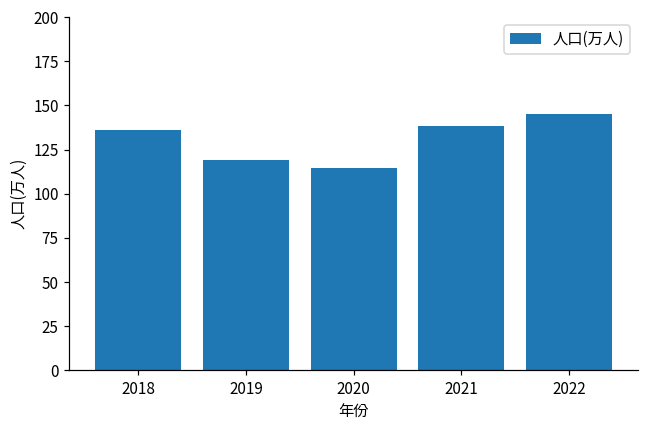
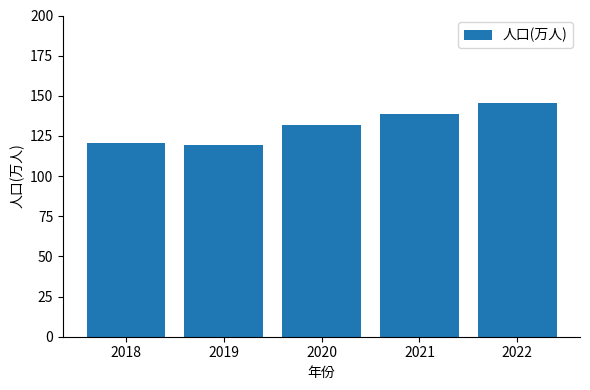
2018: 136 -> 121
2020: 115 -> 132
